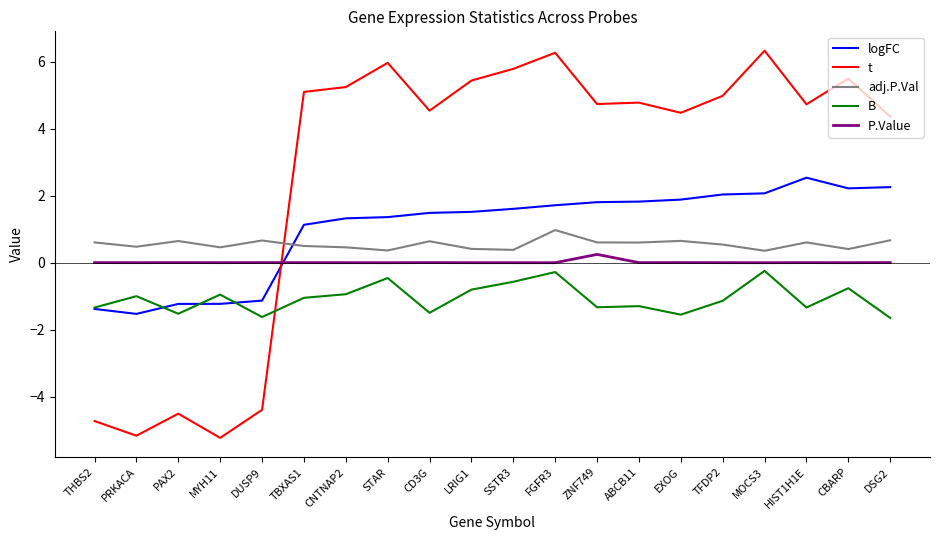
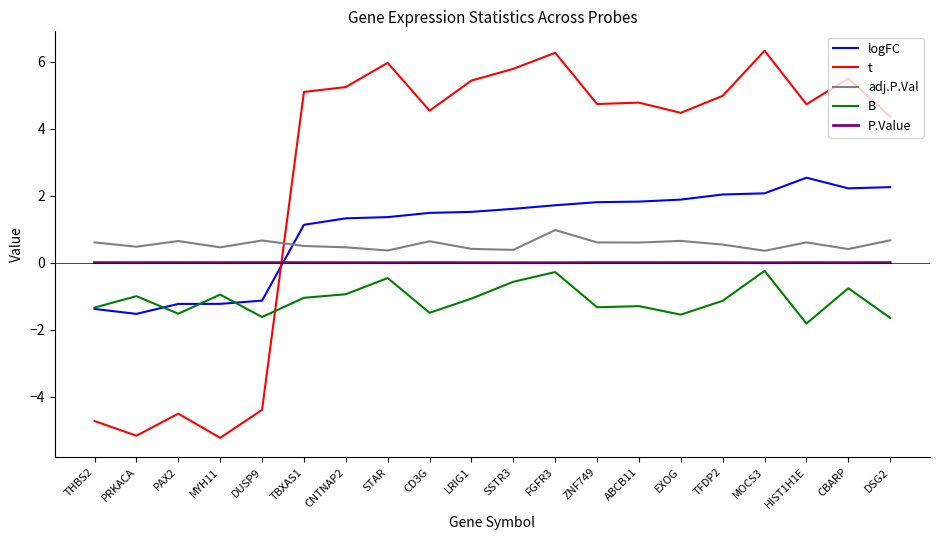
B, LRIG1: -0.8 -> -1.1
P.Value, ZNF749: 0.2 -> 0.0
B, HIST1H1E: -1.3 -> -1.8
